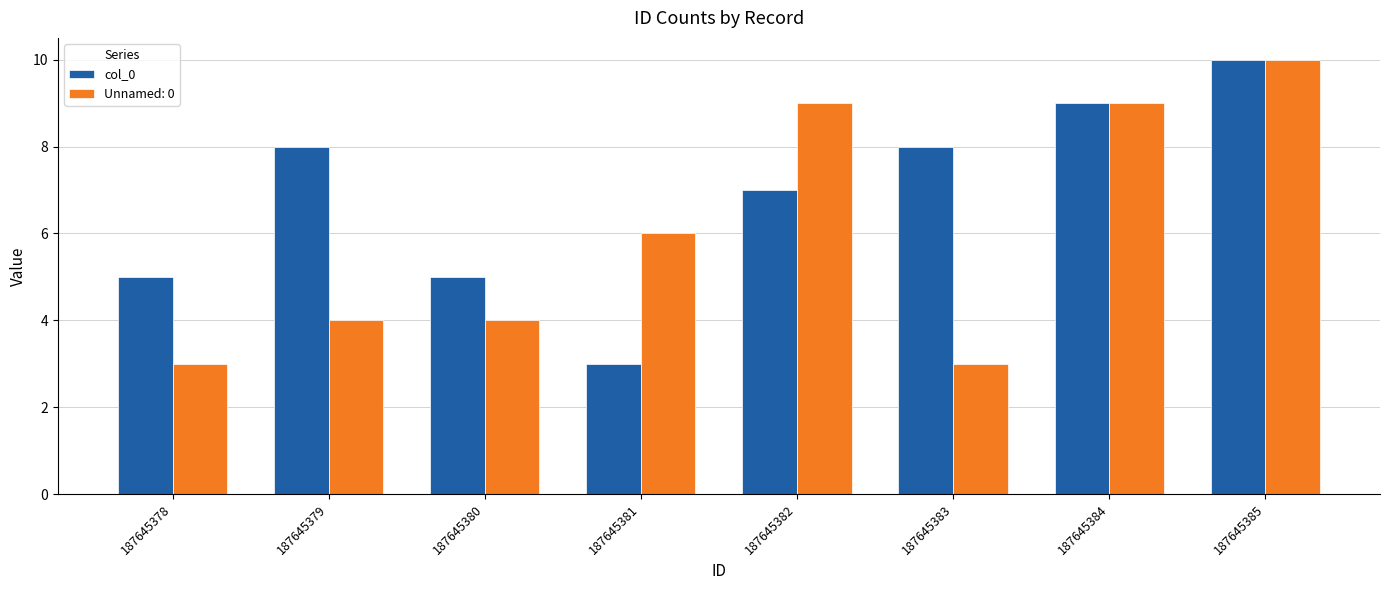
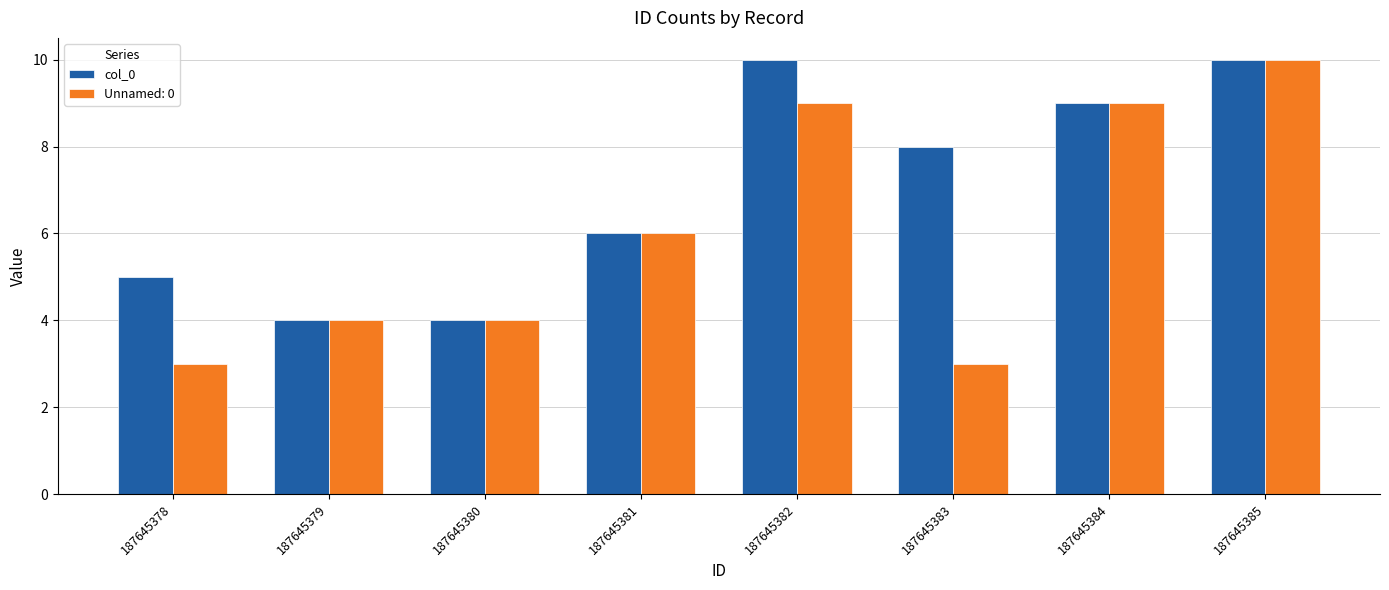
col_0, 187645379: 8 -> 4
col_0, 187645380: 5 -> 4
col_0, 187645381: 3 -> 6
col_0, 187645382: 7 -> 10
